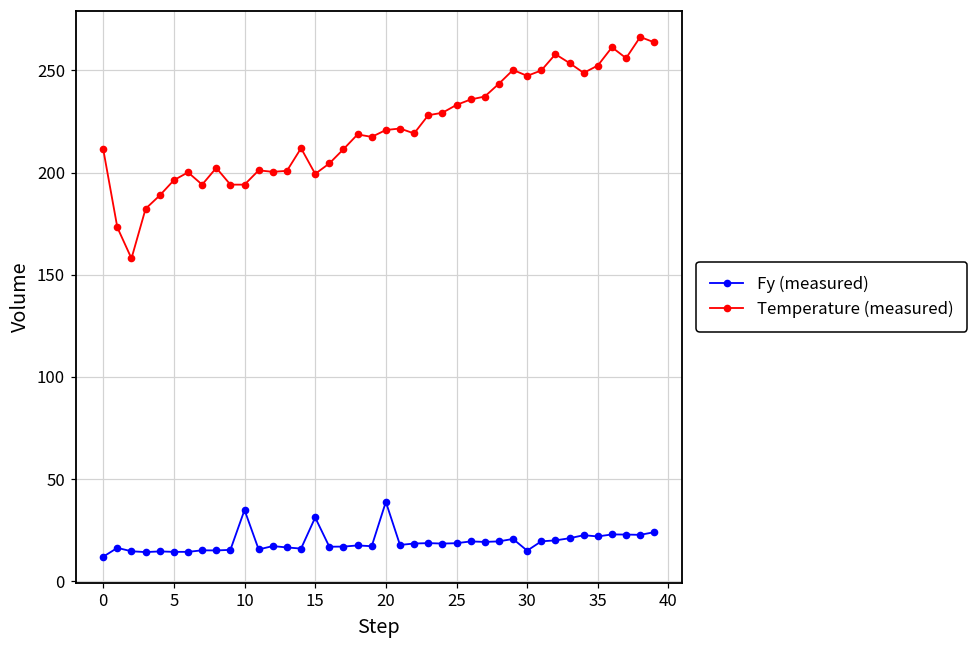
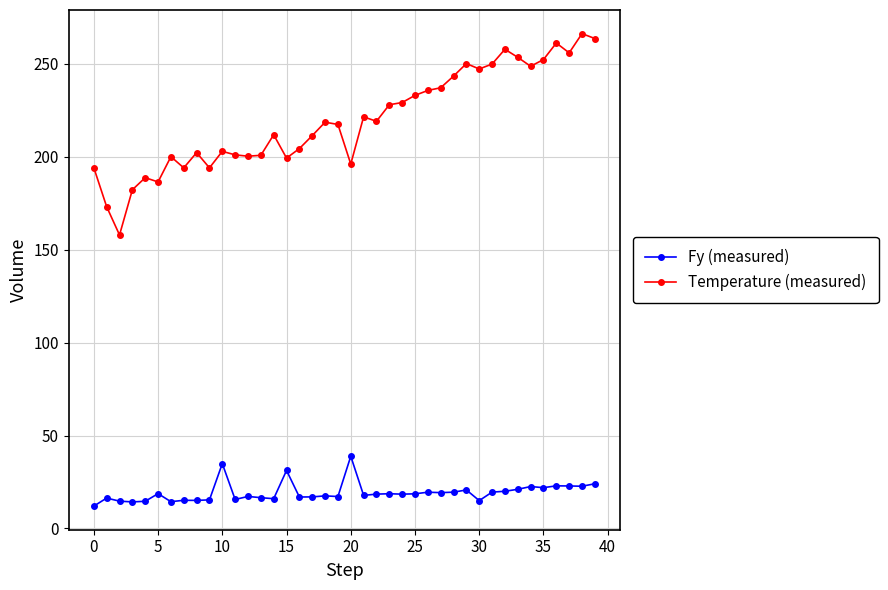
Temperature (measured), 0: 211 -> 194
Fy (measured), 5: 14 -> 19
Temperature (measured), 5: 196 -> 187
Temperature (measured), 10: 194 -> 203
Temperature (measured), 20: 221 -> 196
